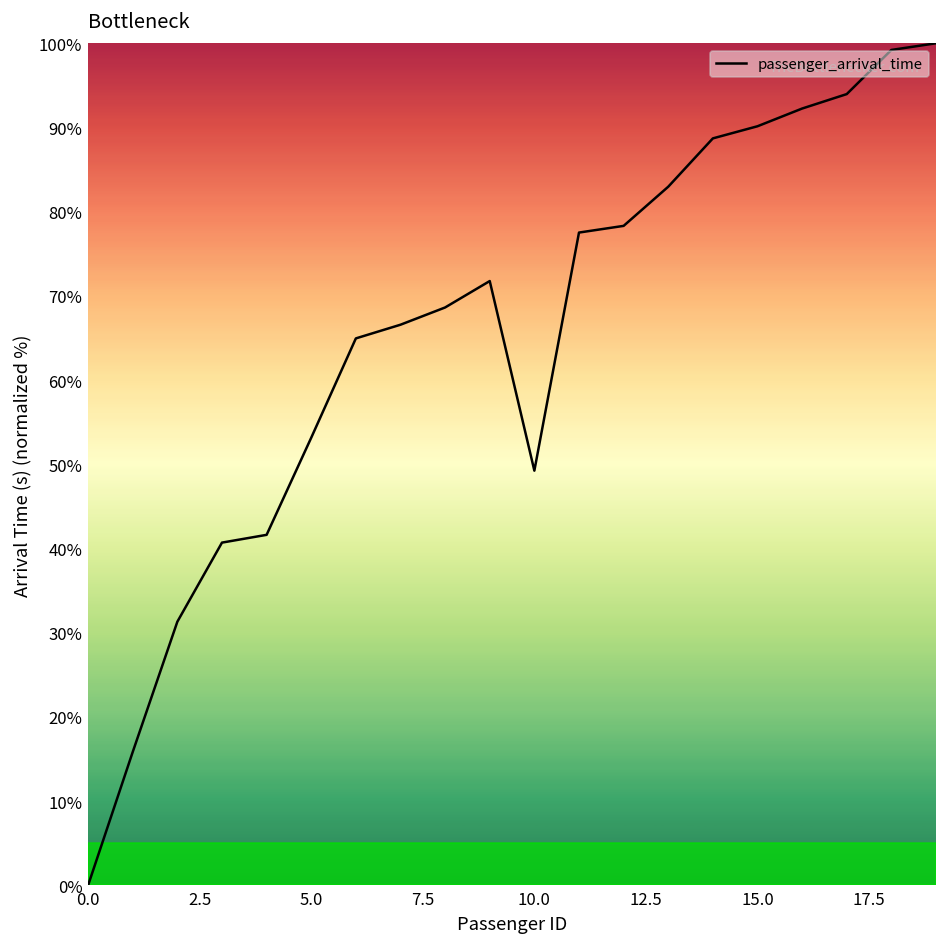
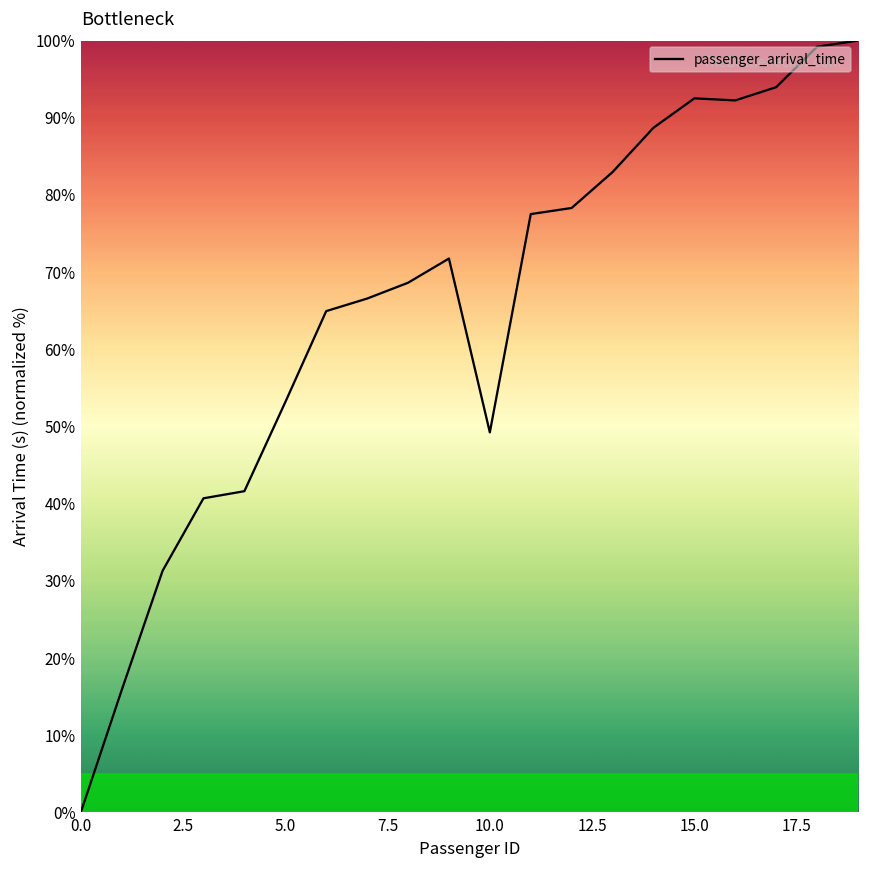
15.0: 90% -> 93%
